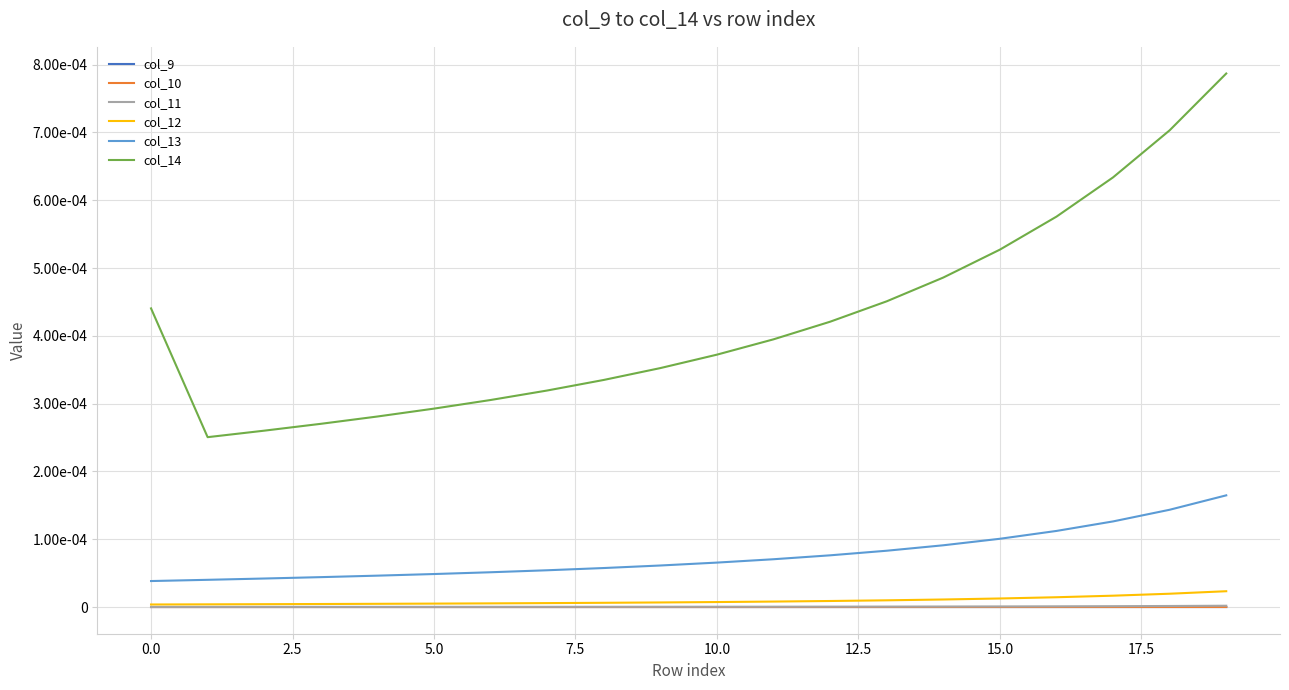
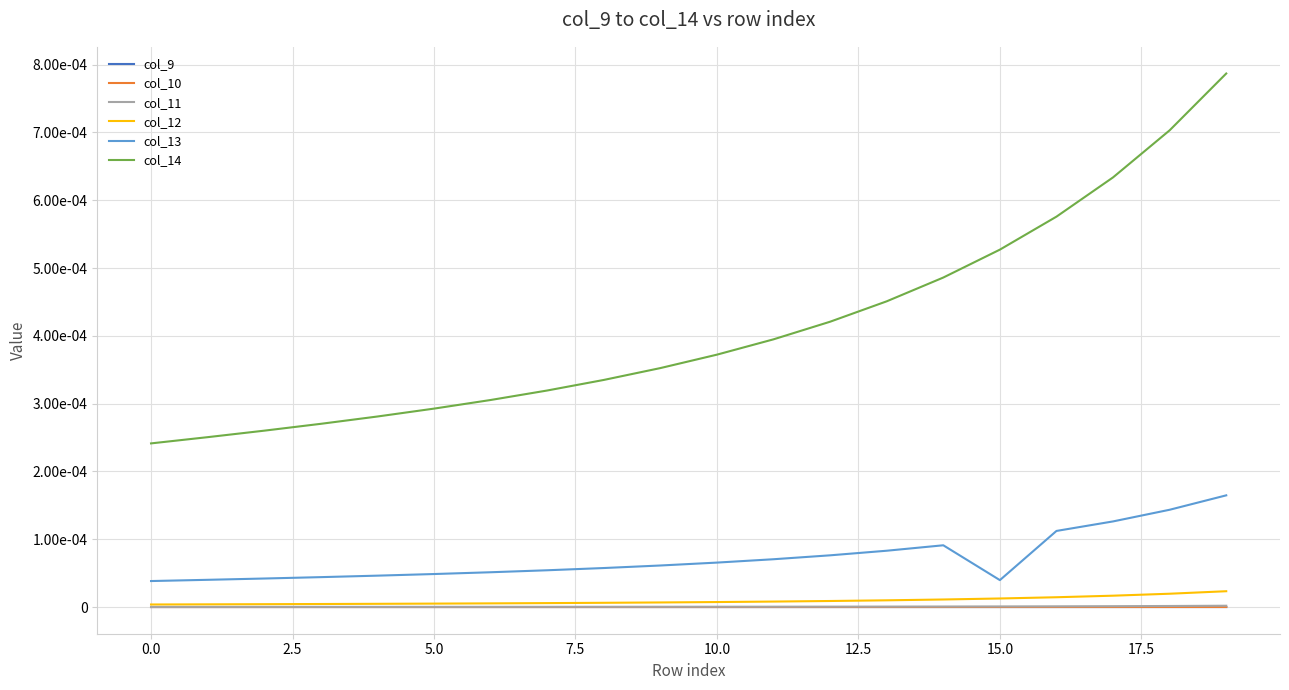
col_14, 0.0: 0.00044 -> 0.00024
col_13, 15.0: 0.00010 -> 0.00004
